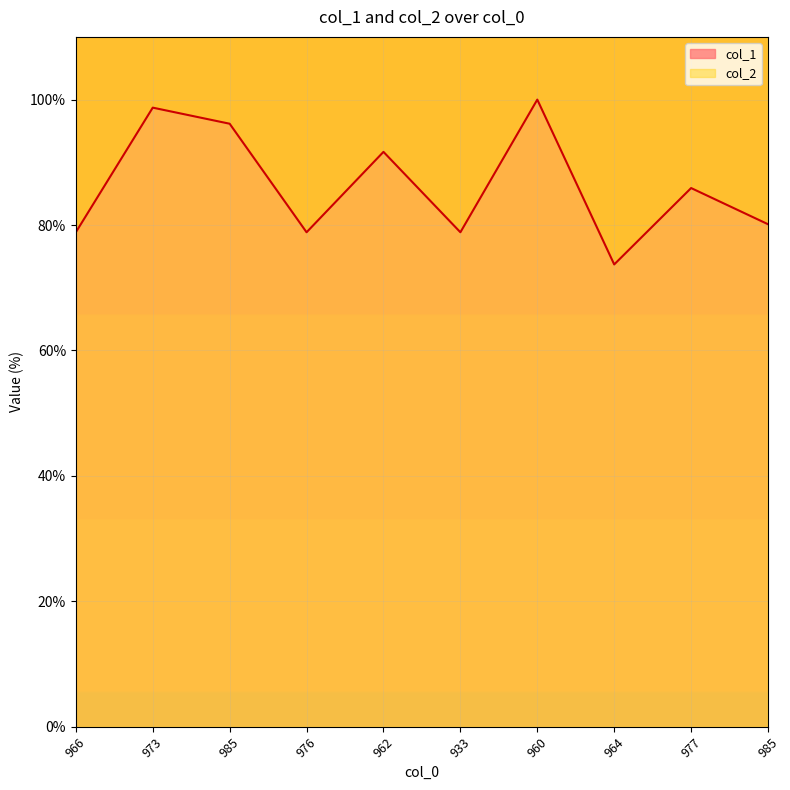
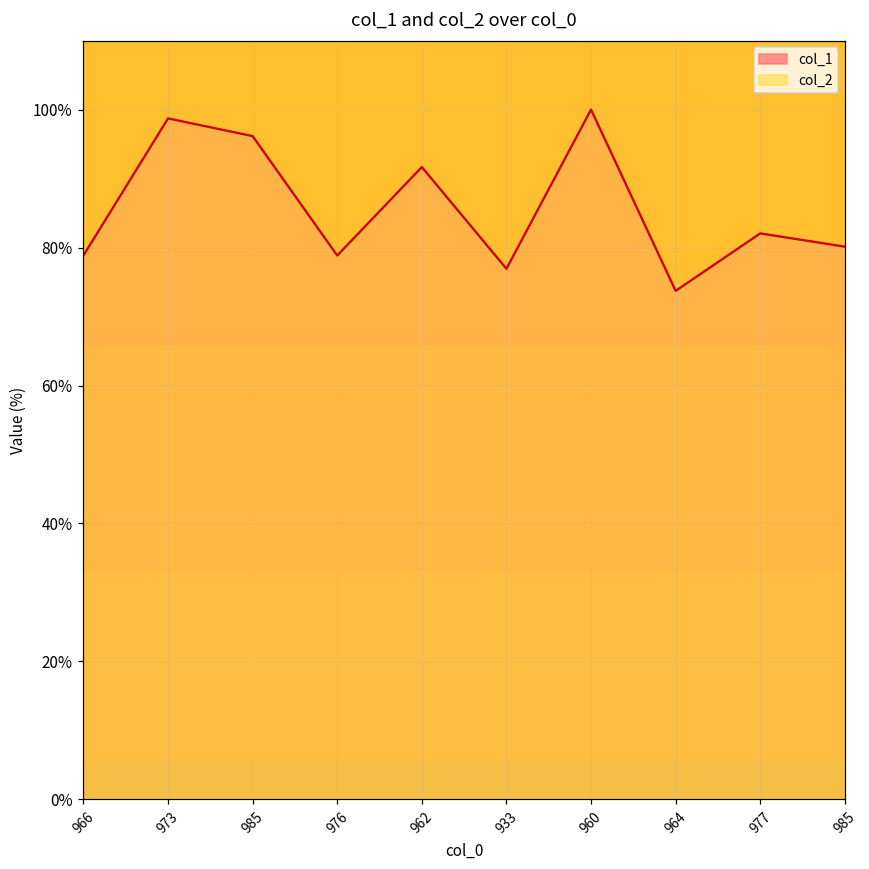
col_1, 933: 79% -> 77%
col_1, 977: 86% -> 82%
